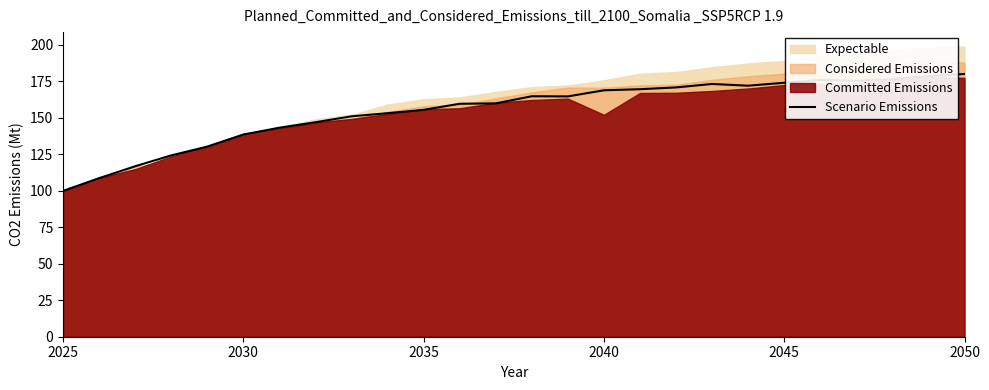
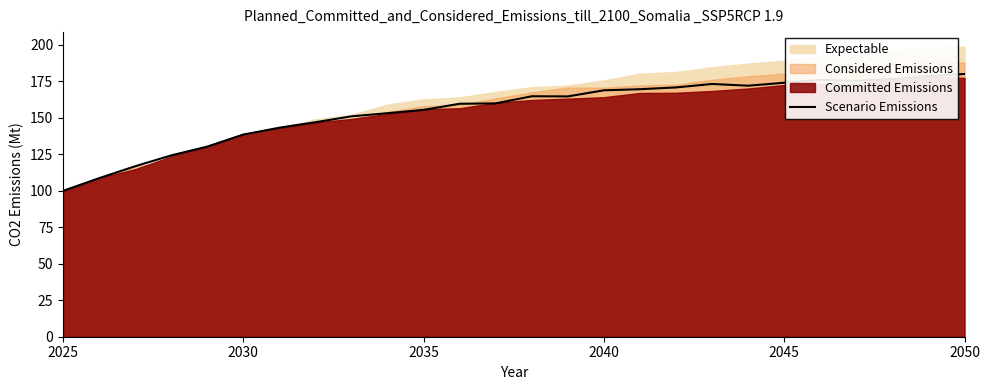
Committed Emissions, 2040: 152 -> 164
